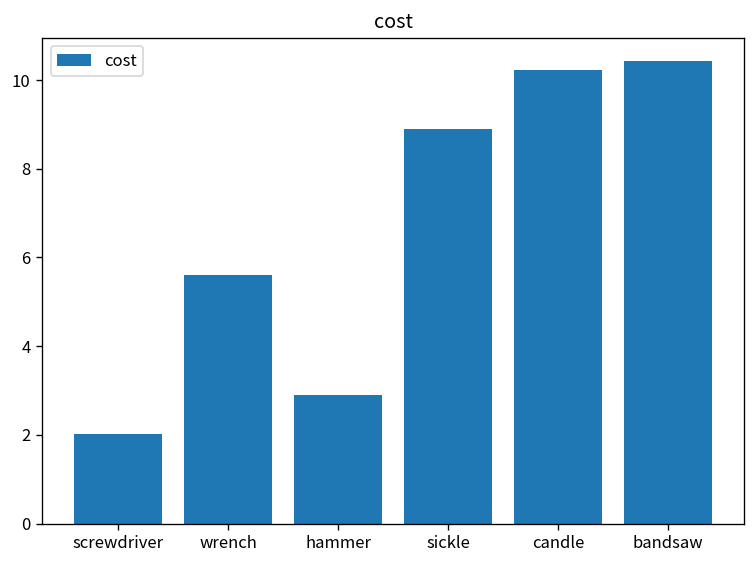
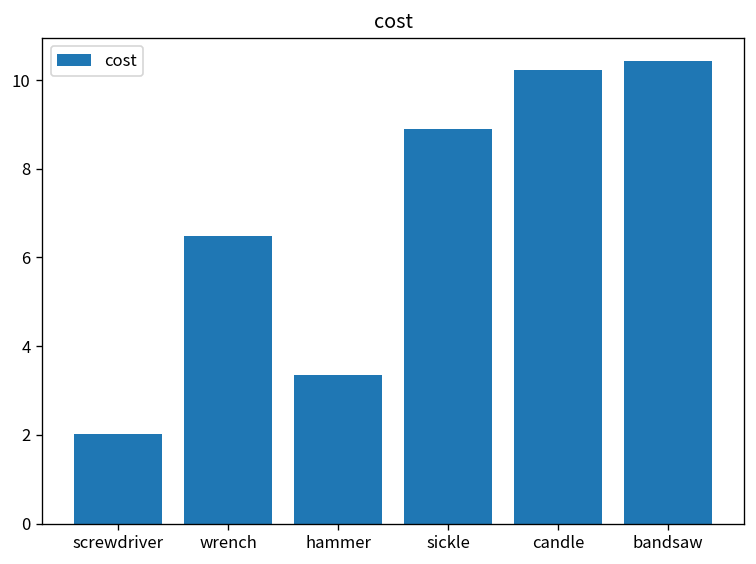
wrench: 5.6 -> 6.5
hammer: 2.9 -> 3.4
